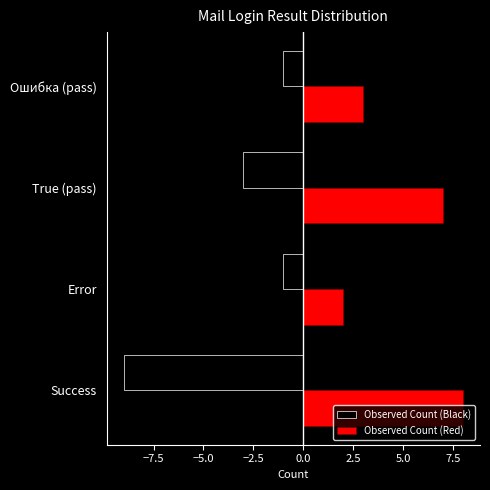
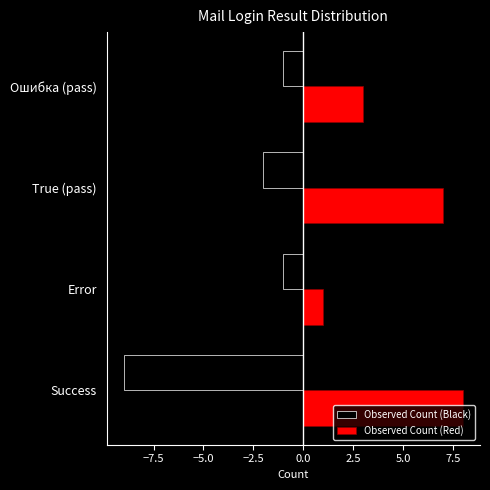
Observed Count (Black), True (pass): -3.0 -> -2.0
Observed Count (Red), Error: 2 -> 1
